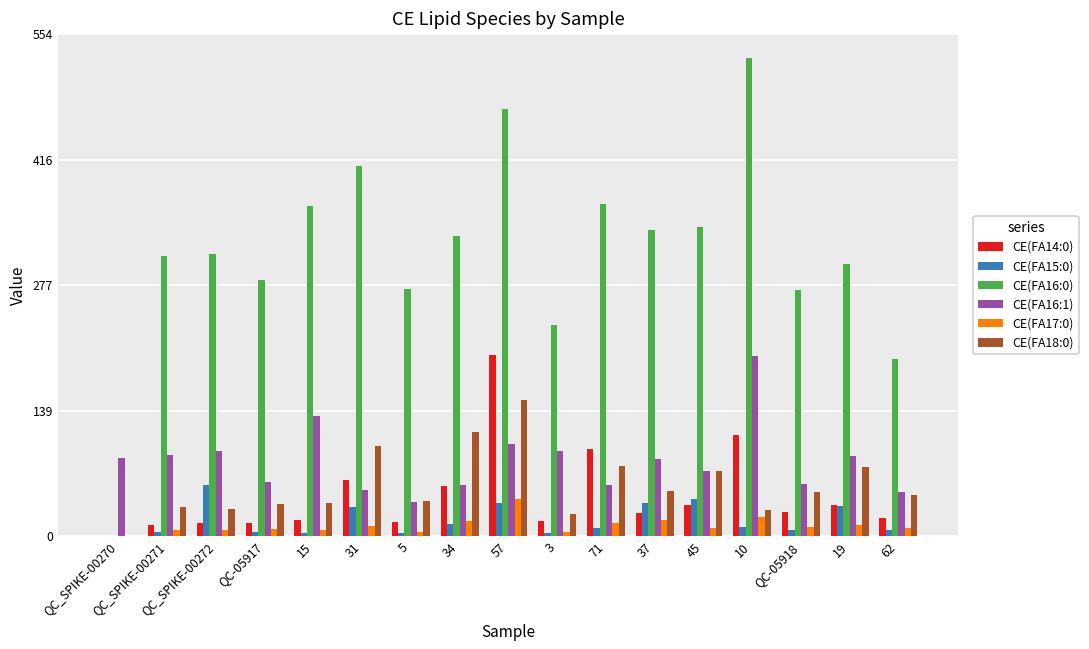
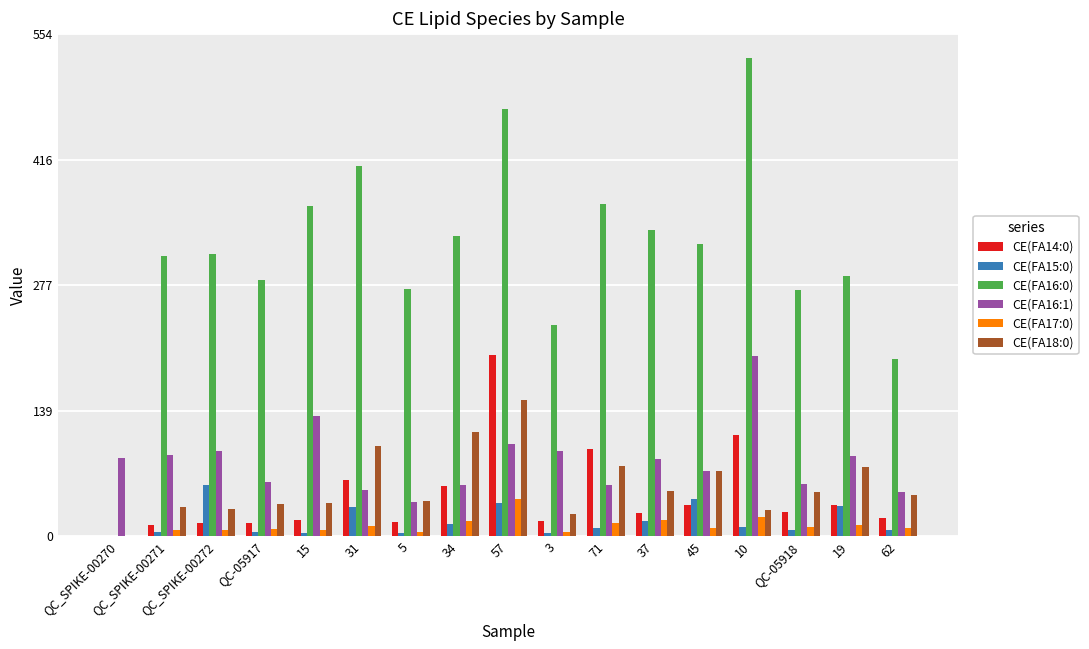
CE(FA15:0), 37: 40 -> 20
CE(FA16:0), 45: 340 -> 320
CE(FA16:0), 19: 300 -> 290
